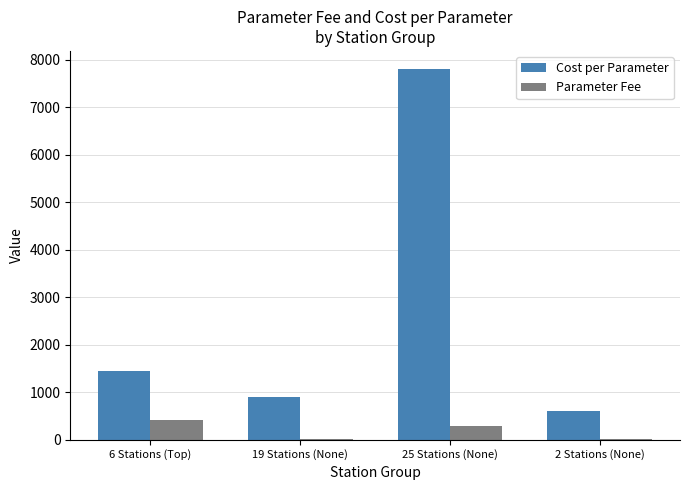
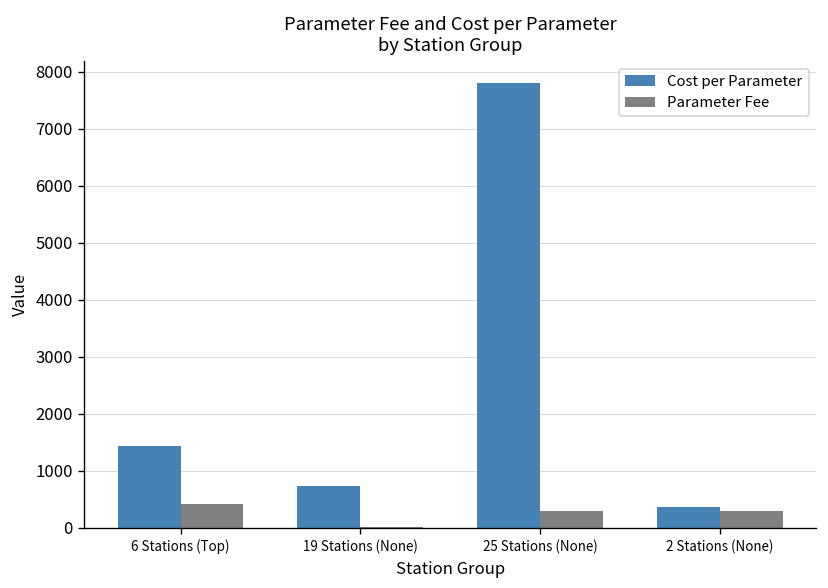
Cost per Parameter, 19 Stations (None): 900 -> 700
Cost per Parameter, 2 Stations (None): 600 -> 400
Parameter Fee, 2 Stations (None): 0 -> 300
